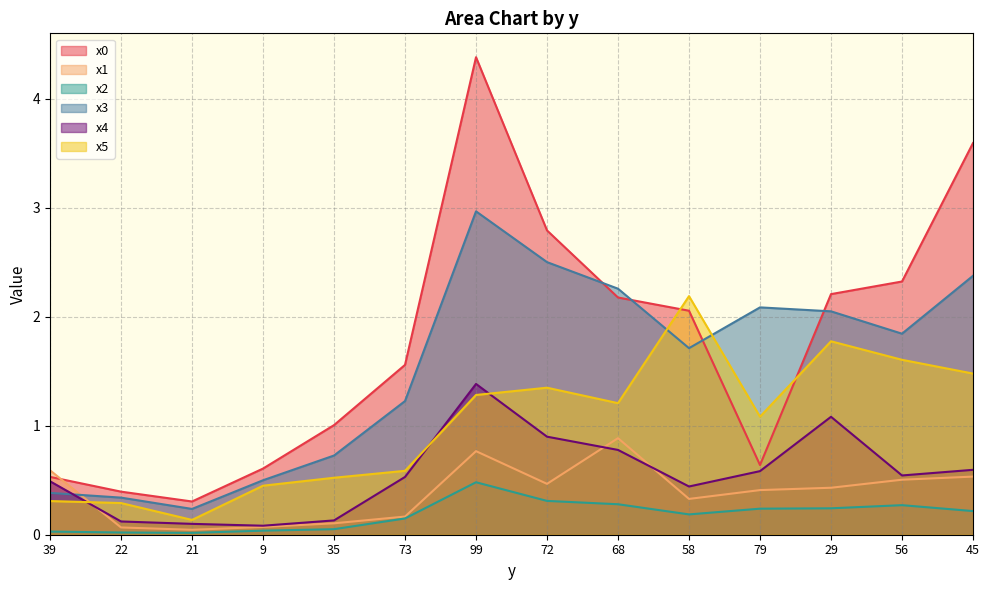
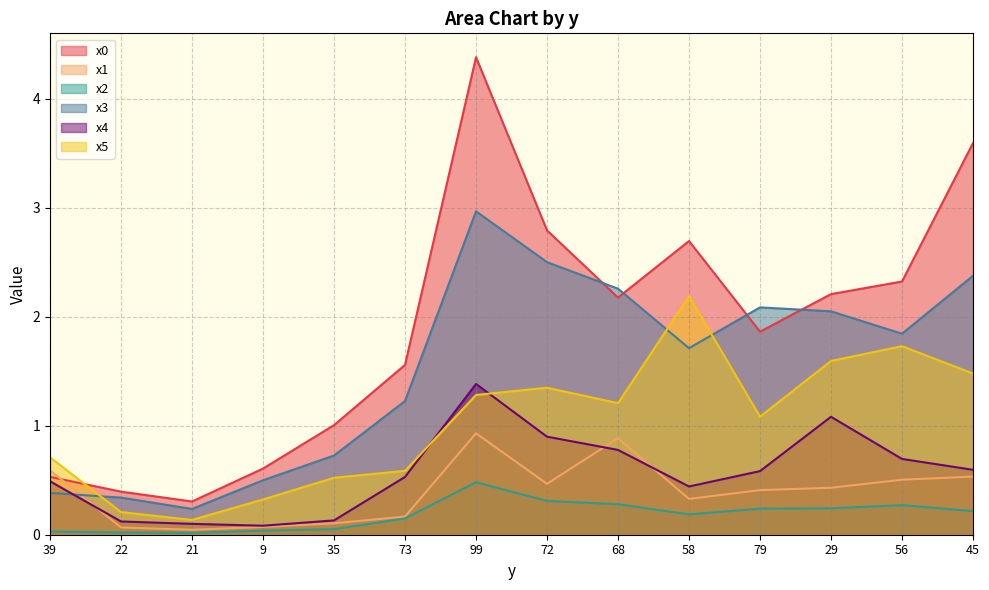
x5, 39: 0.31 -> 0.71
x5, 22: 0.29 -> 0.21
x5, 9: 0.45 -> 0.32
x1, 99: 0.77 -> 0.93
x0, 58: 2.06 -> 2.70
x0, 79: 0.64 -> 1.86
x5, 29: 1.78 -> 1.59
x4, 56: 0.54 -> 0.70
x5, 56: 1.61 -> 1.73
